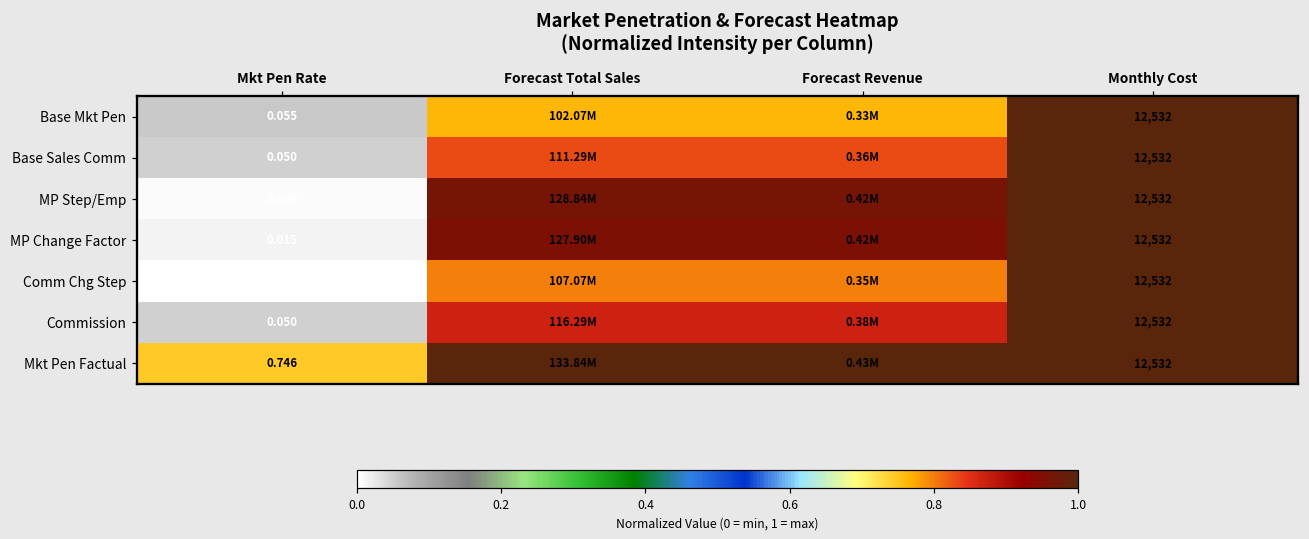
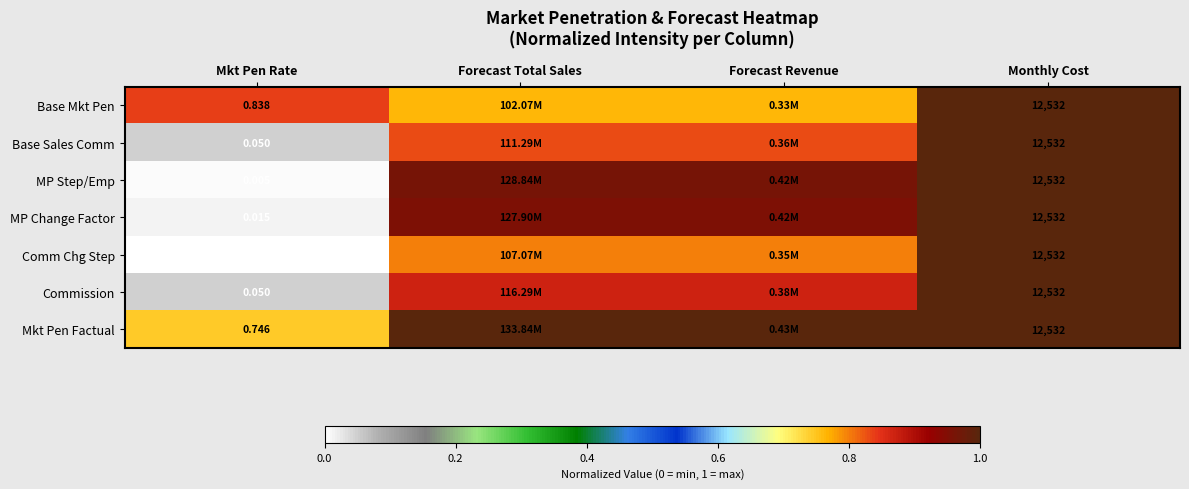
Base Mkt Pen, Mkt Pen Rate: 0.055 -> 0.838
